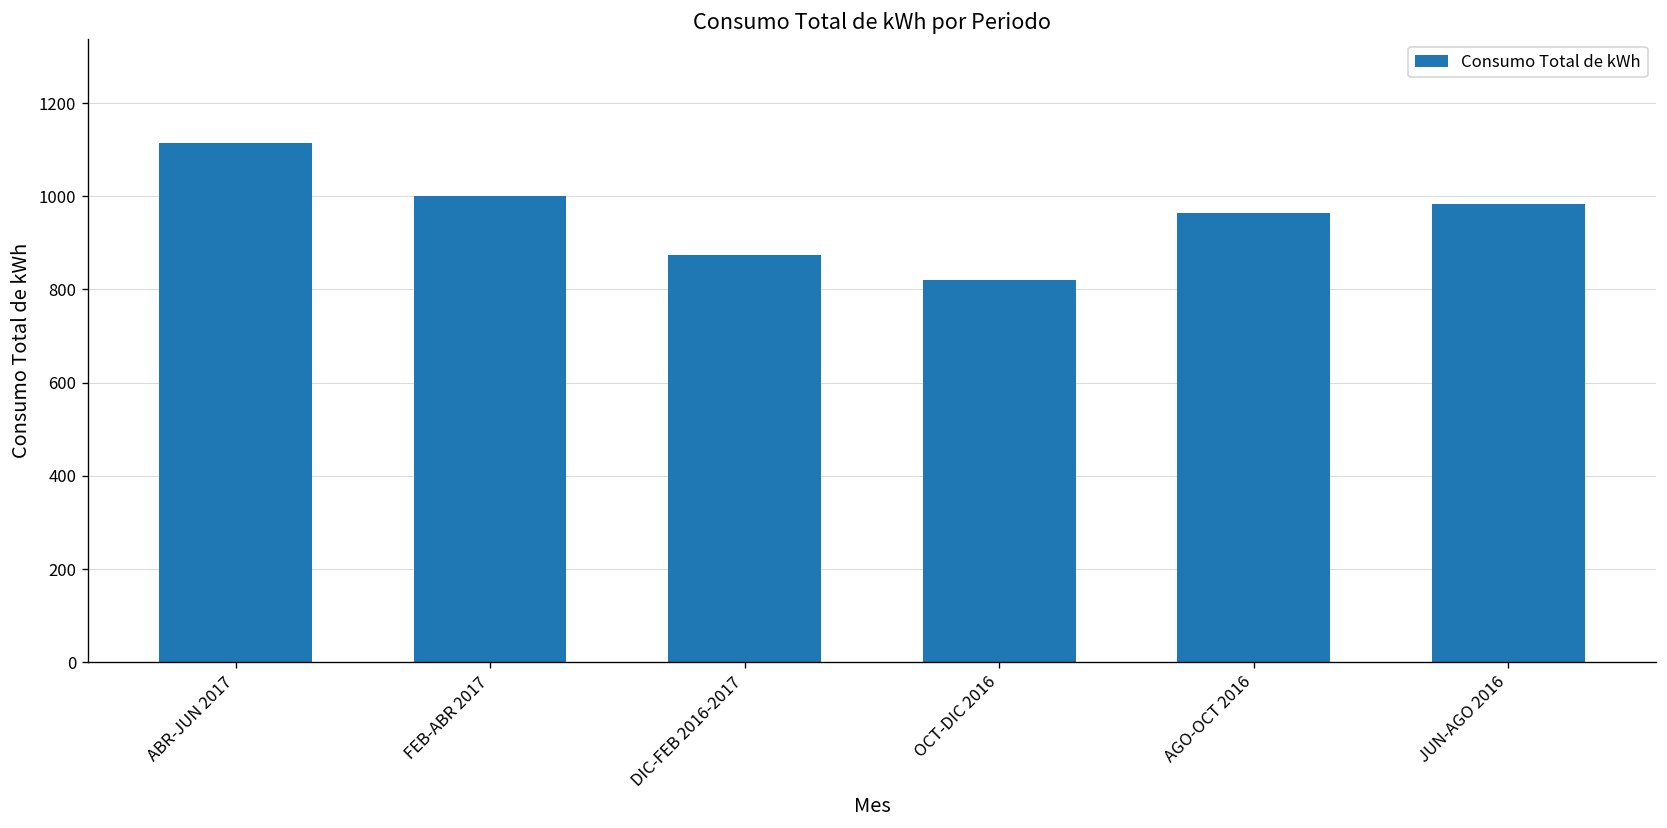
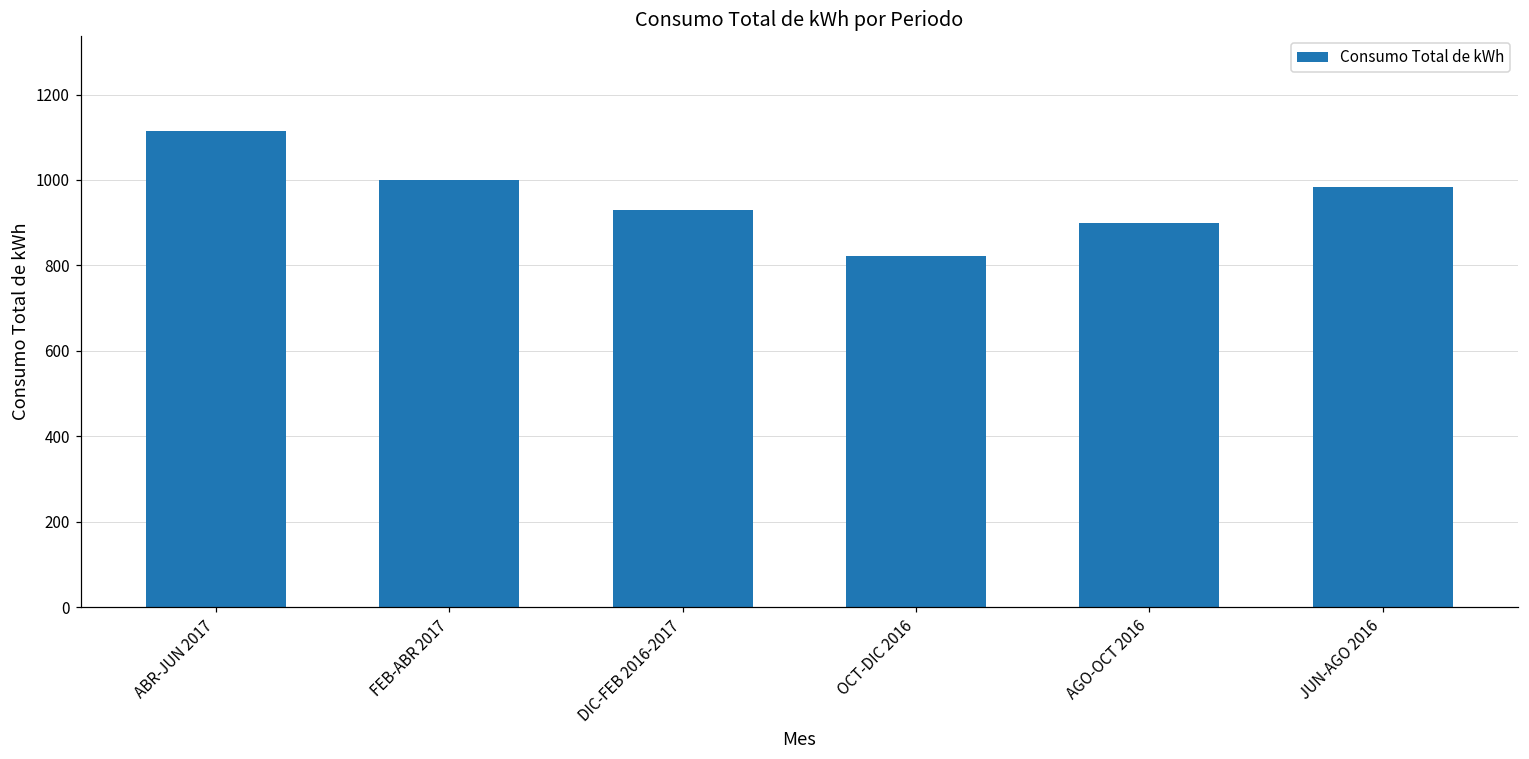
DIC-FEB 2016-2017: 870 -> 930
AGO-OCT 2016: 970 -> 900
